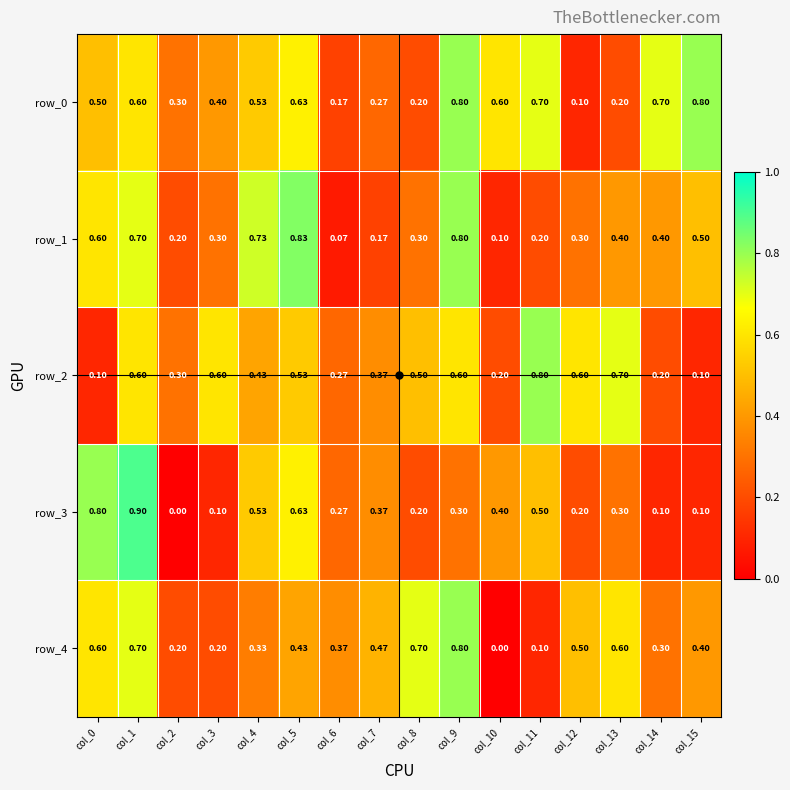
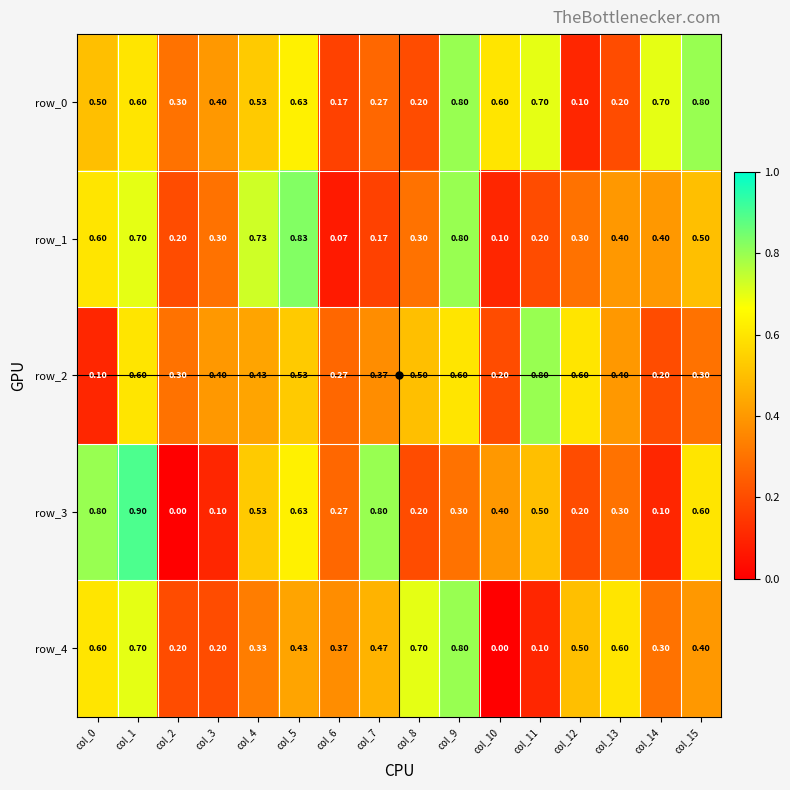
row_2, col_3: 0.60 -> 0.40
row_2, col_13: 0.70 -> 0.40
row_2, col_15: 0.10 -> 0.30
row_3, col_7: 0.37 -> 0.80
row_3, col_15: 0.10 -> 0.60
